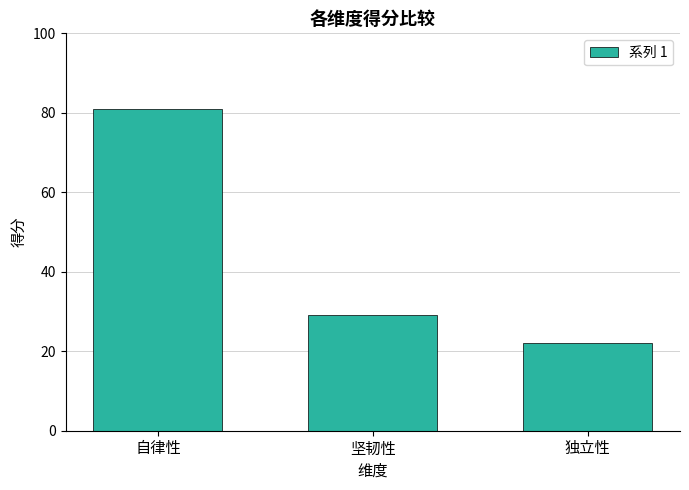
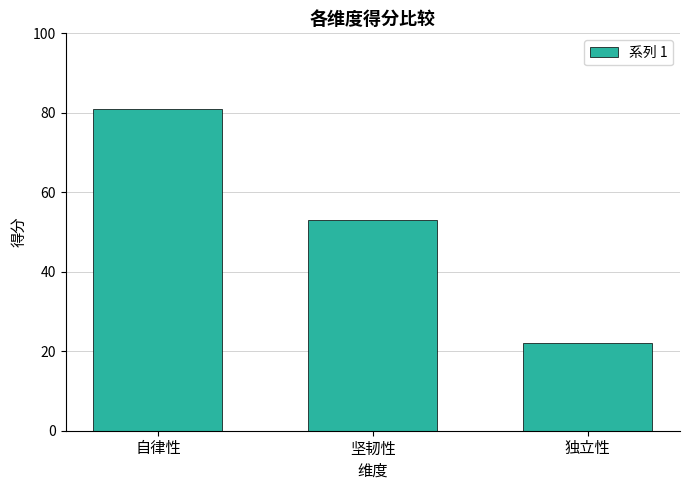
坚韧性: 29 -> 53
